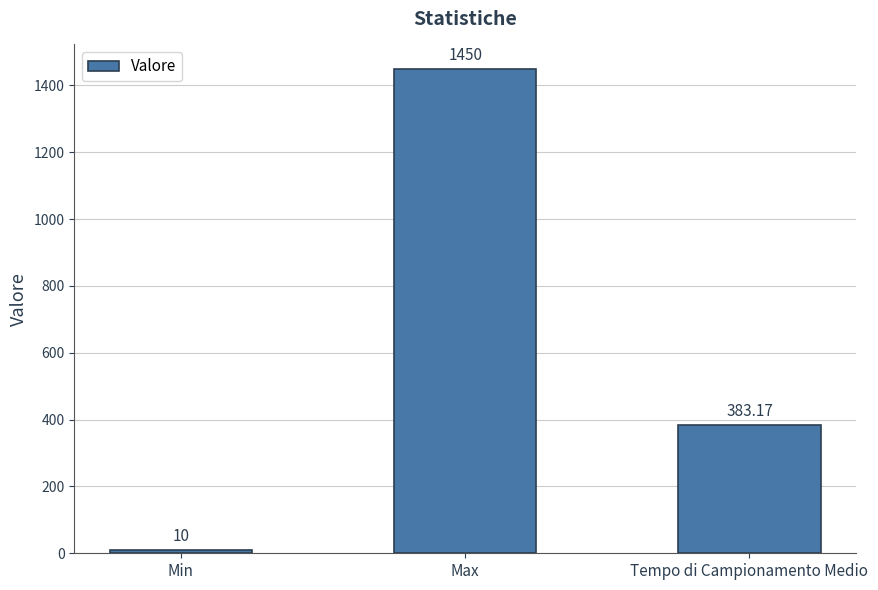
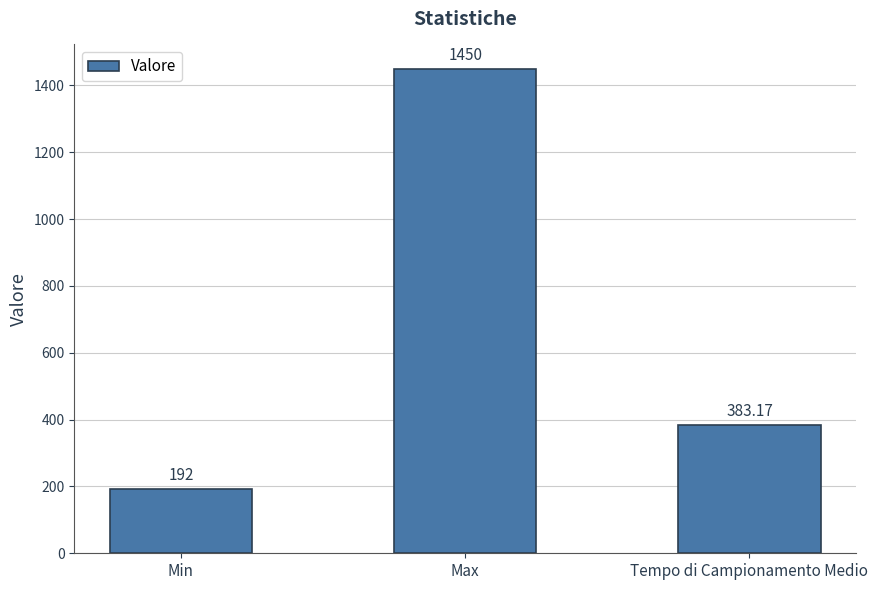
Min: 10 -> 192
